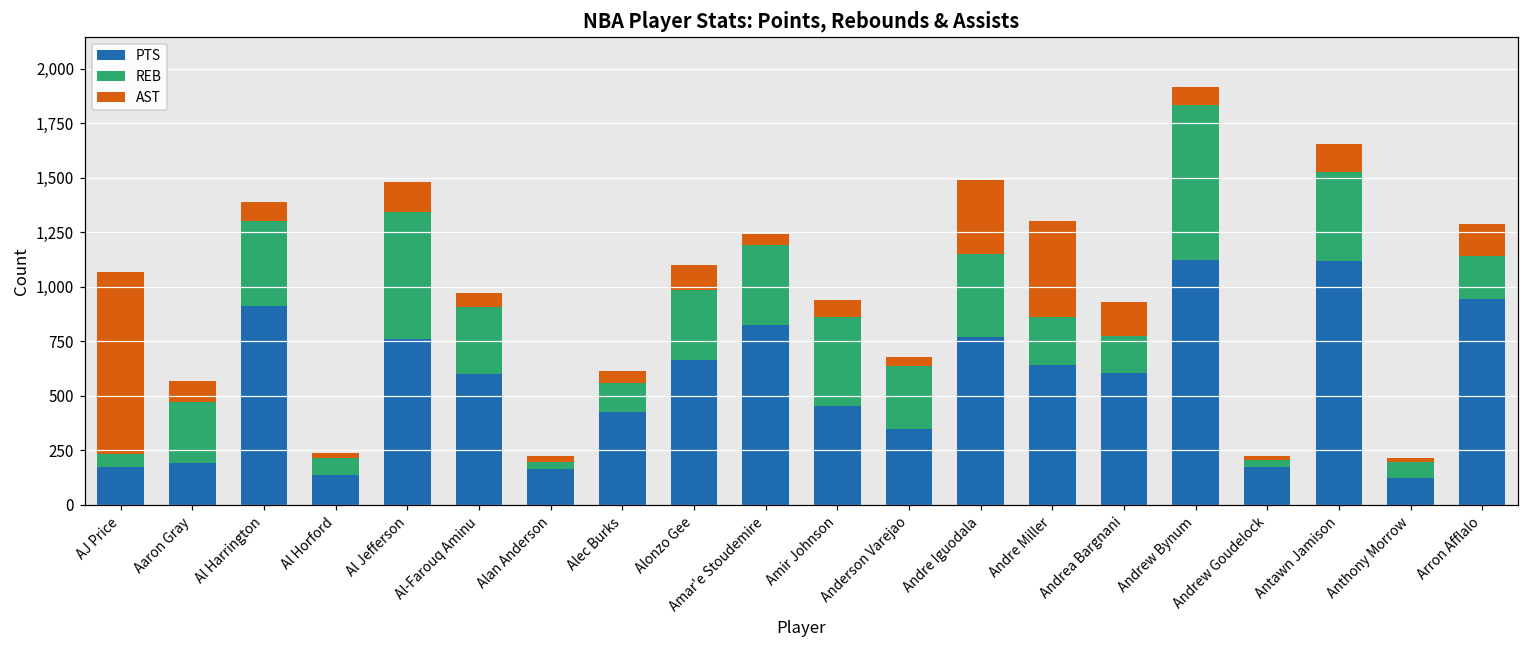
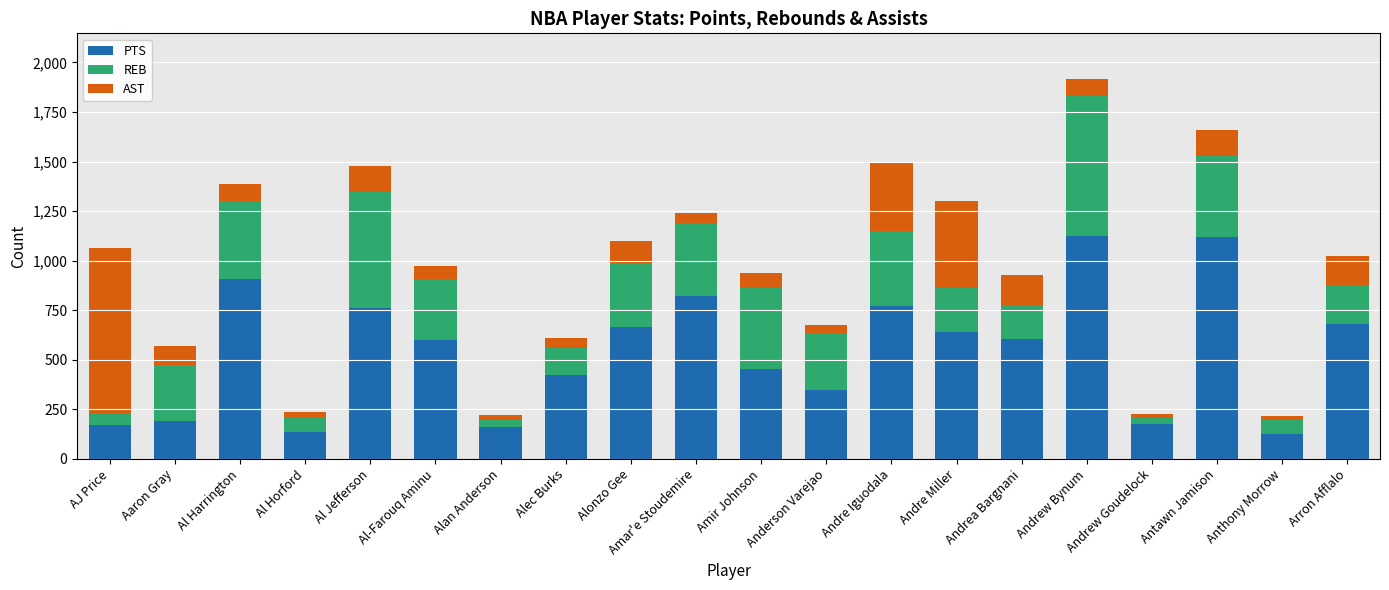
PTS, Arron Afflalo: 940 -> 680
